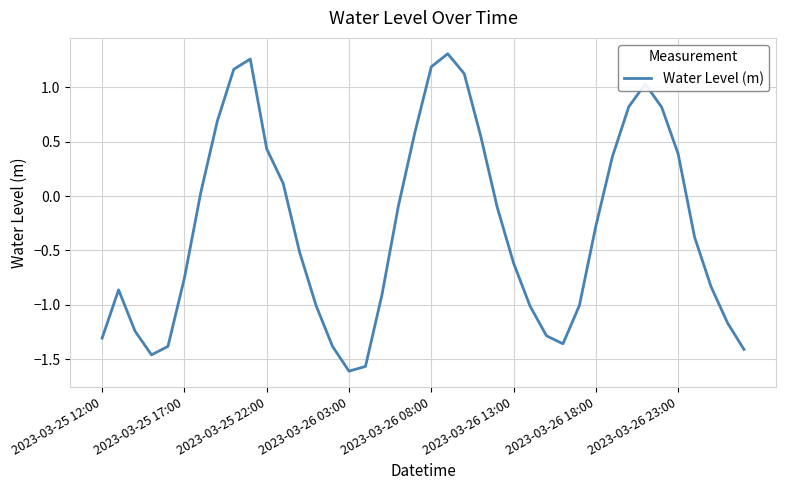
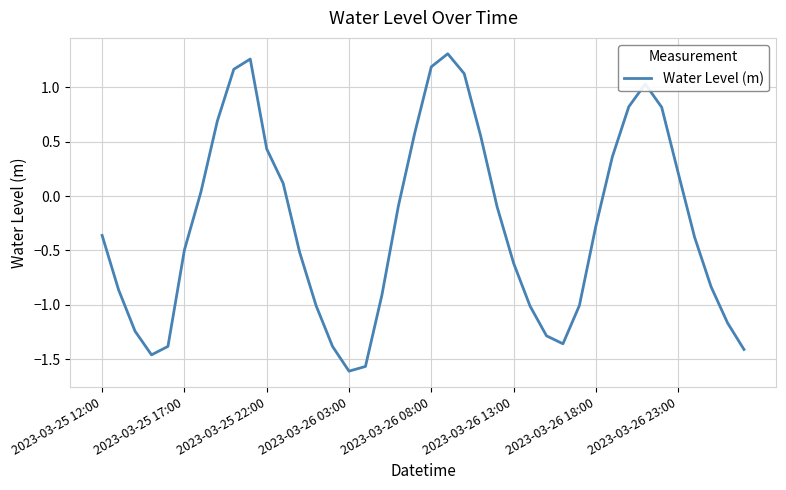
2023-03-25 12:00: -1.31 -> -0.36
2023-03-25 17:00: -0.75 -> -0.50
2023-03-26 23:00: 0.39 -> 0.21
